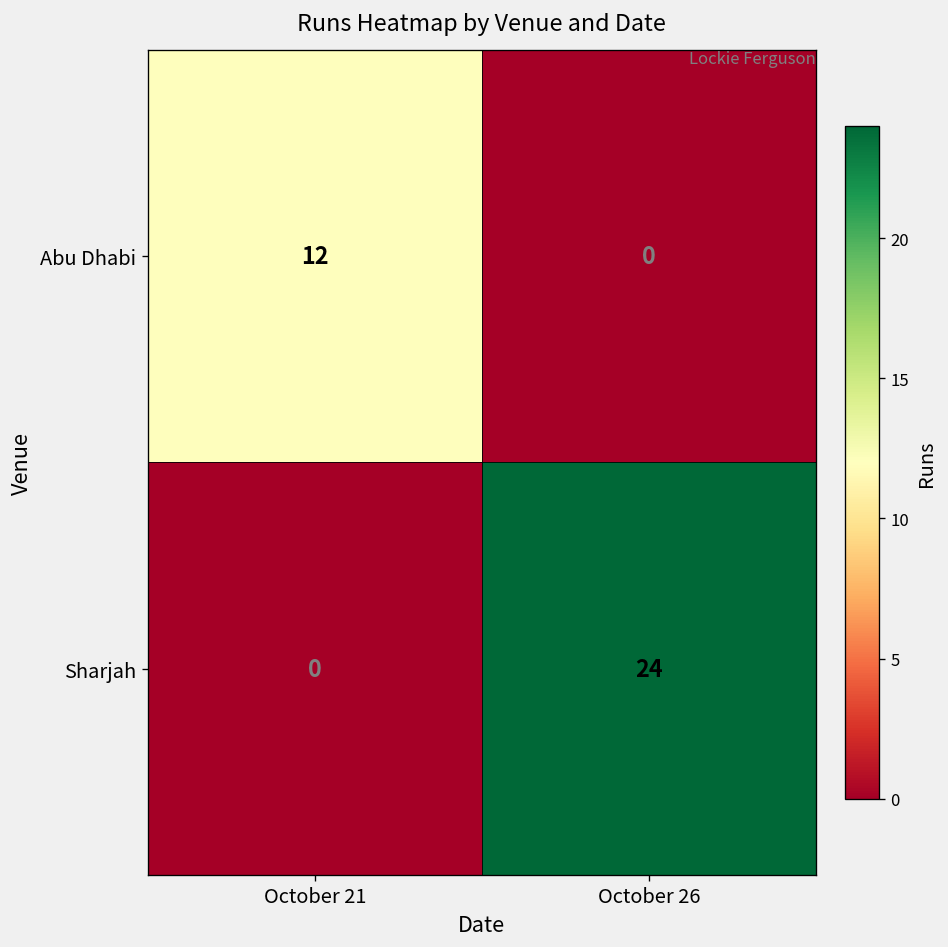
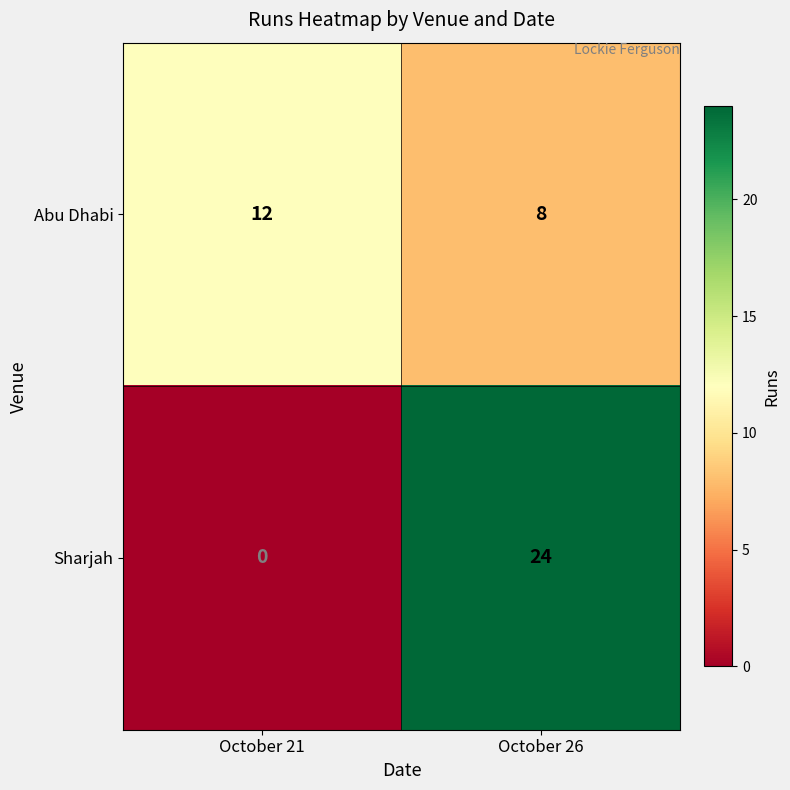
Abu Dhabi, October 26: 0 -> 8
